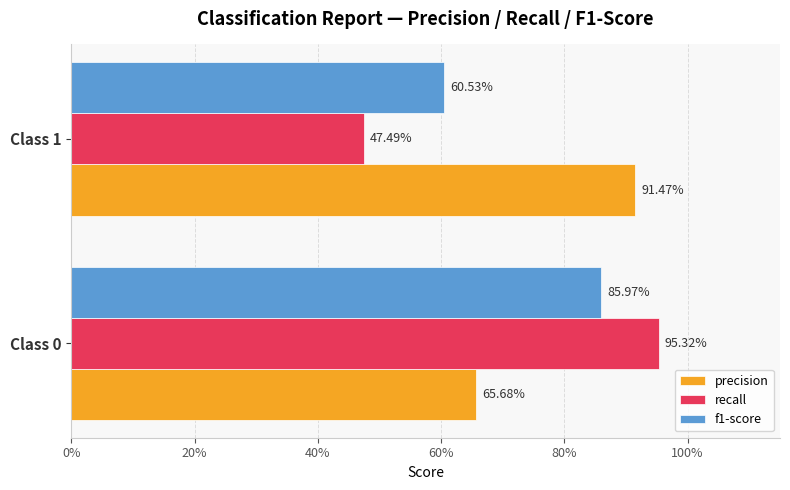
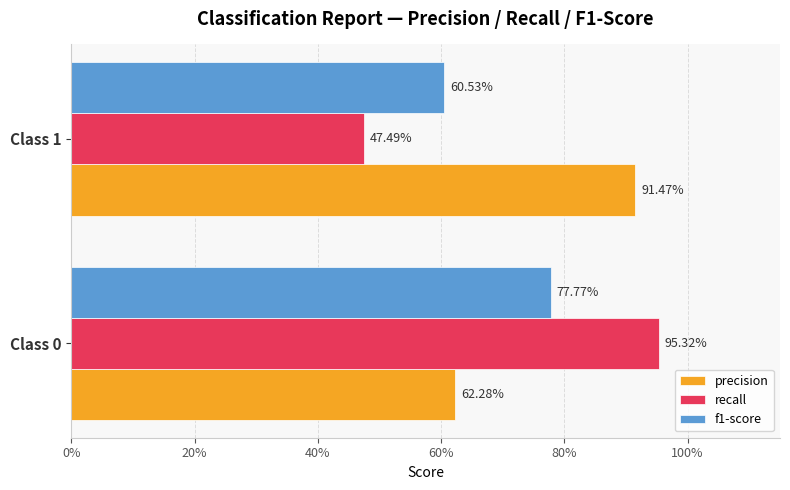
f1-score, Class 0: 85.97% -> 77.77%
precision, Class 0: 65.68% -> 62.28%
